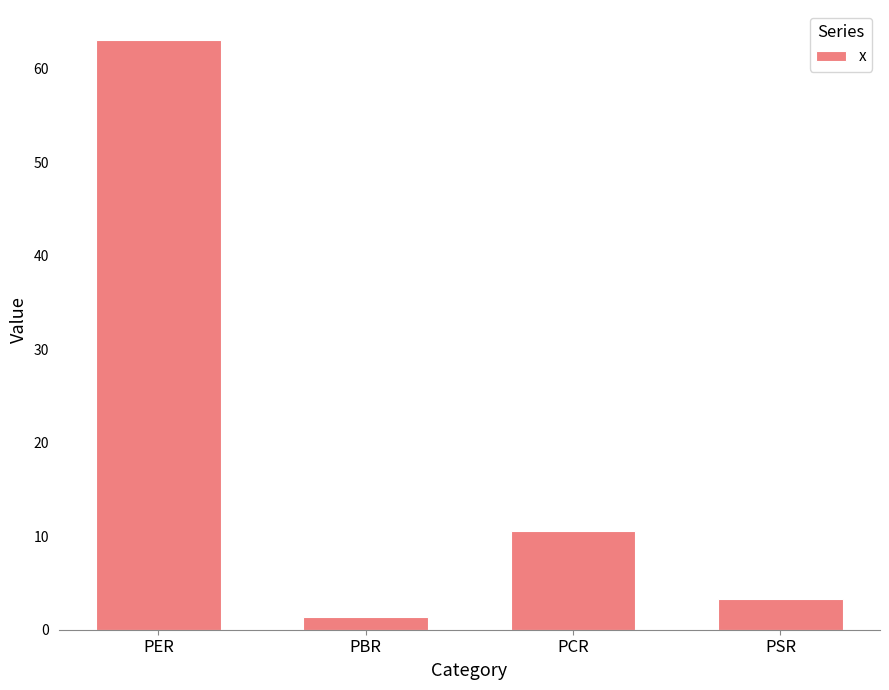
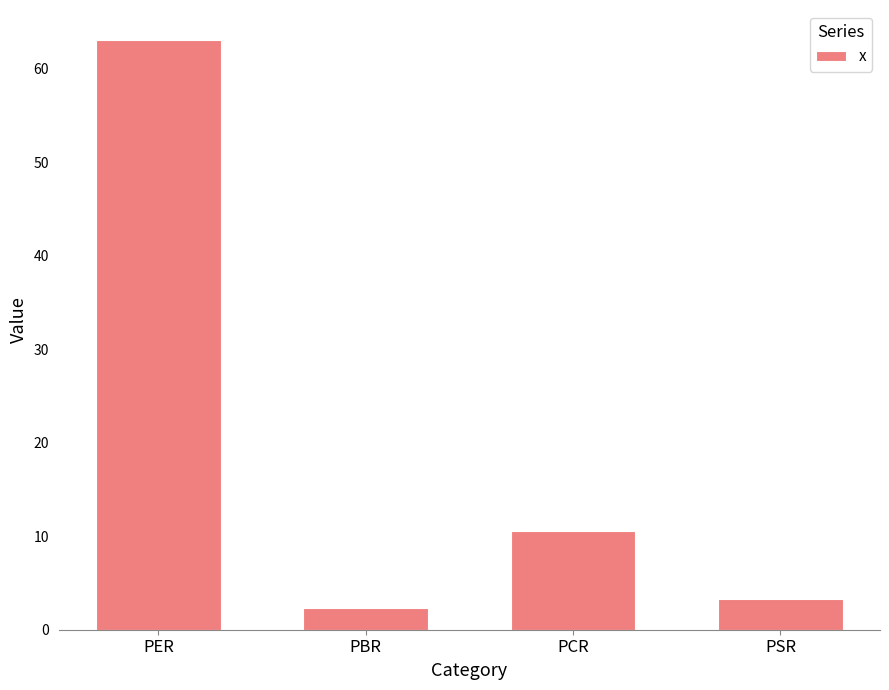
PBR: 1 -> 2
